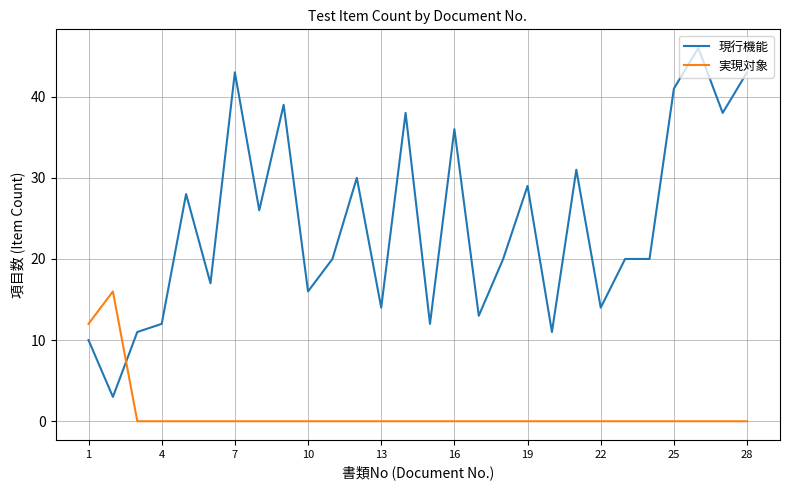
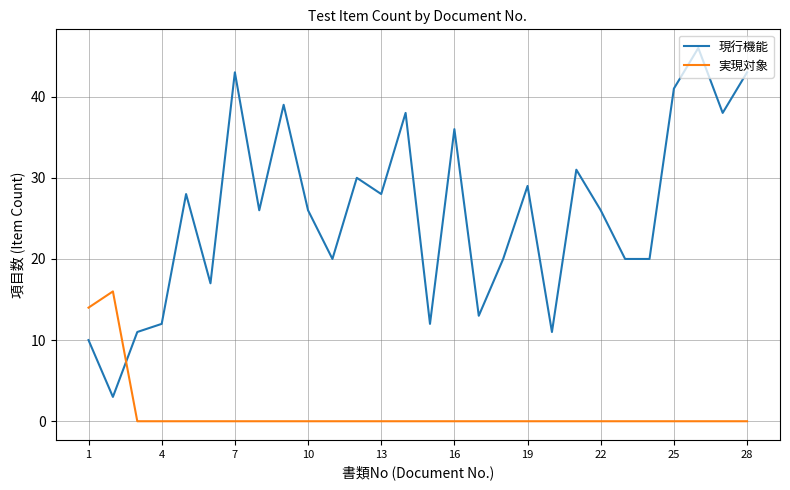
実現対象, 1: 12 -> 14
現行機能, 10: 16 -> 26
現行機能, 13: 14 -> 28
現行機能, 22: 14 -> 26
